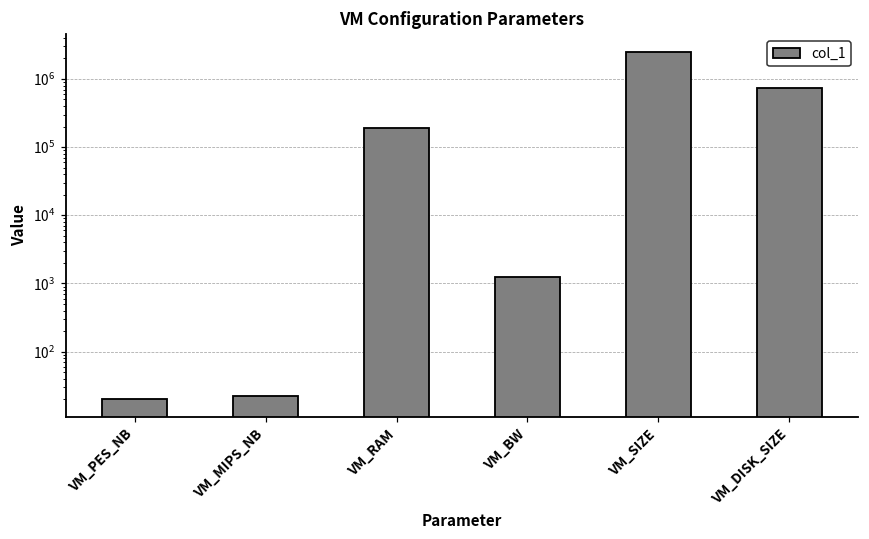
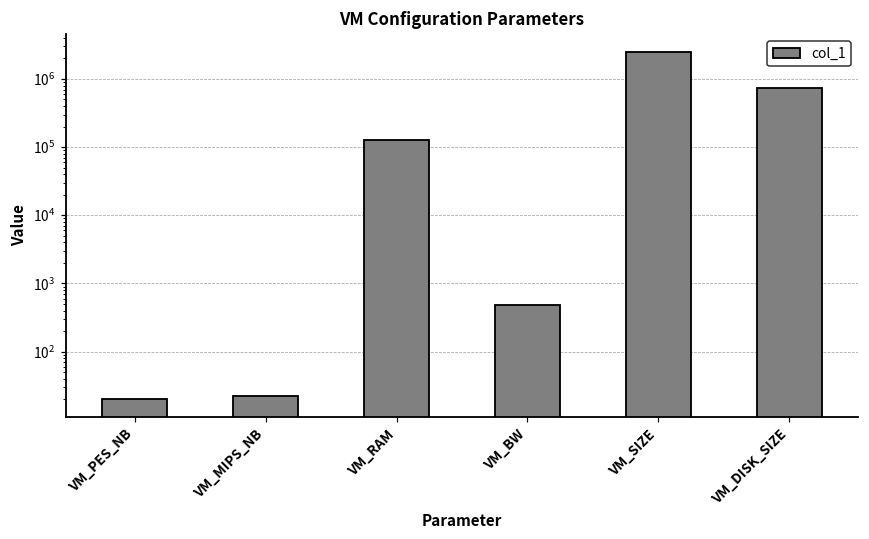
VM_RAM: 190000 -> 130000
VM_BW: 1300 -> 500
